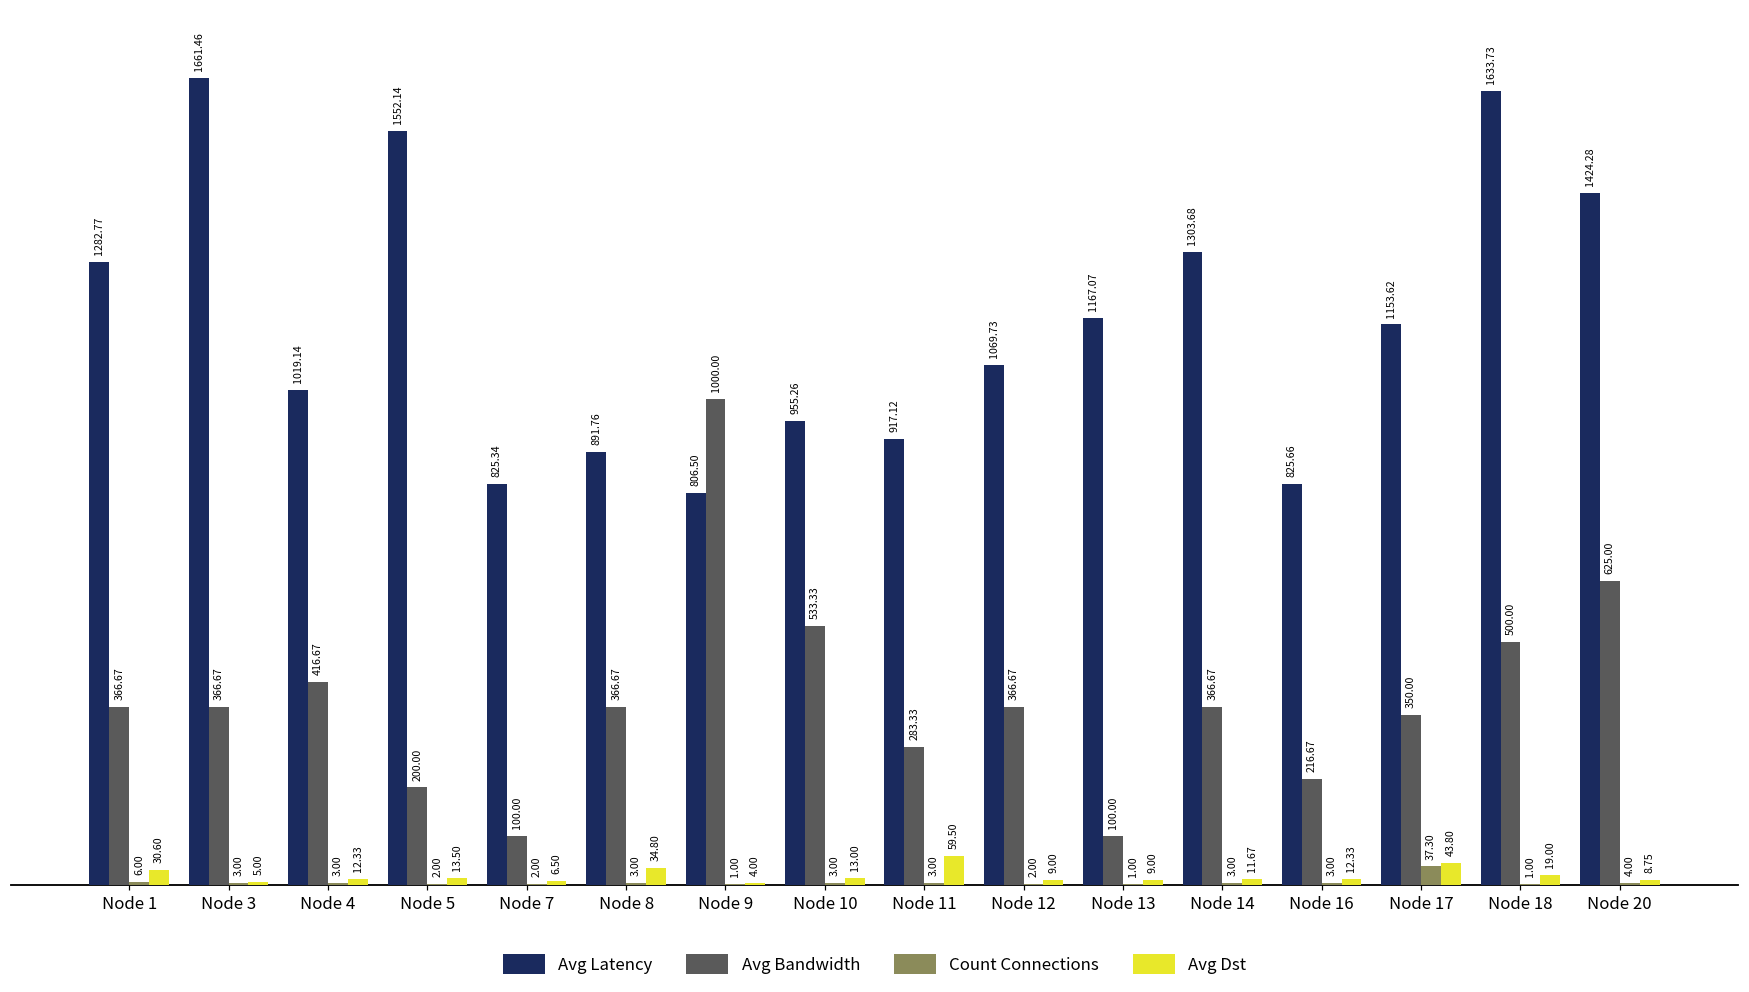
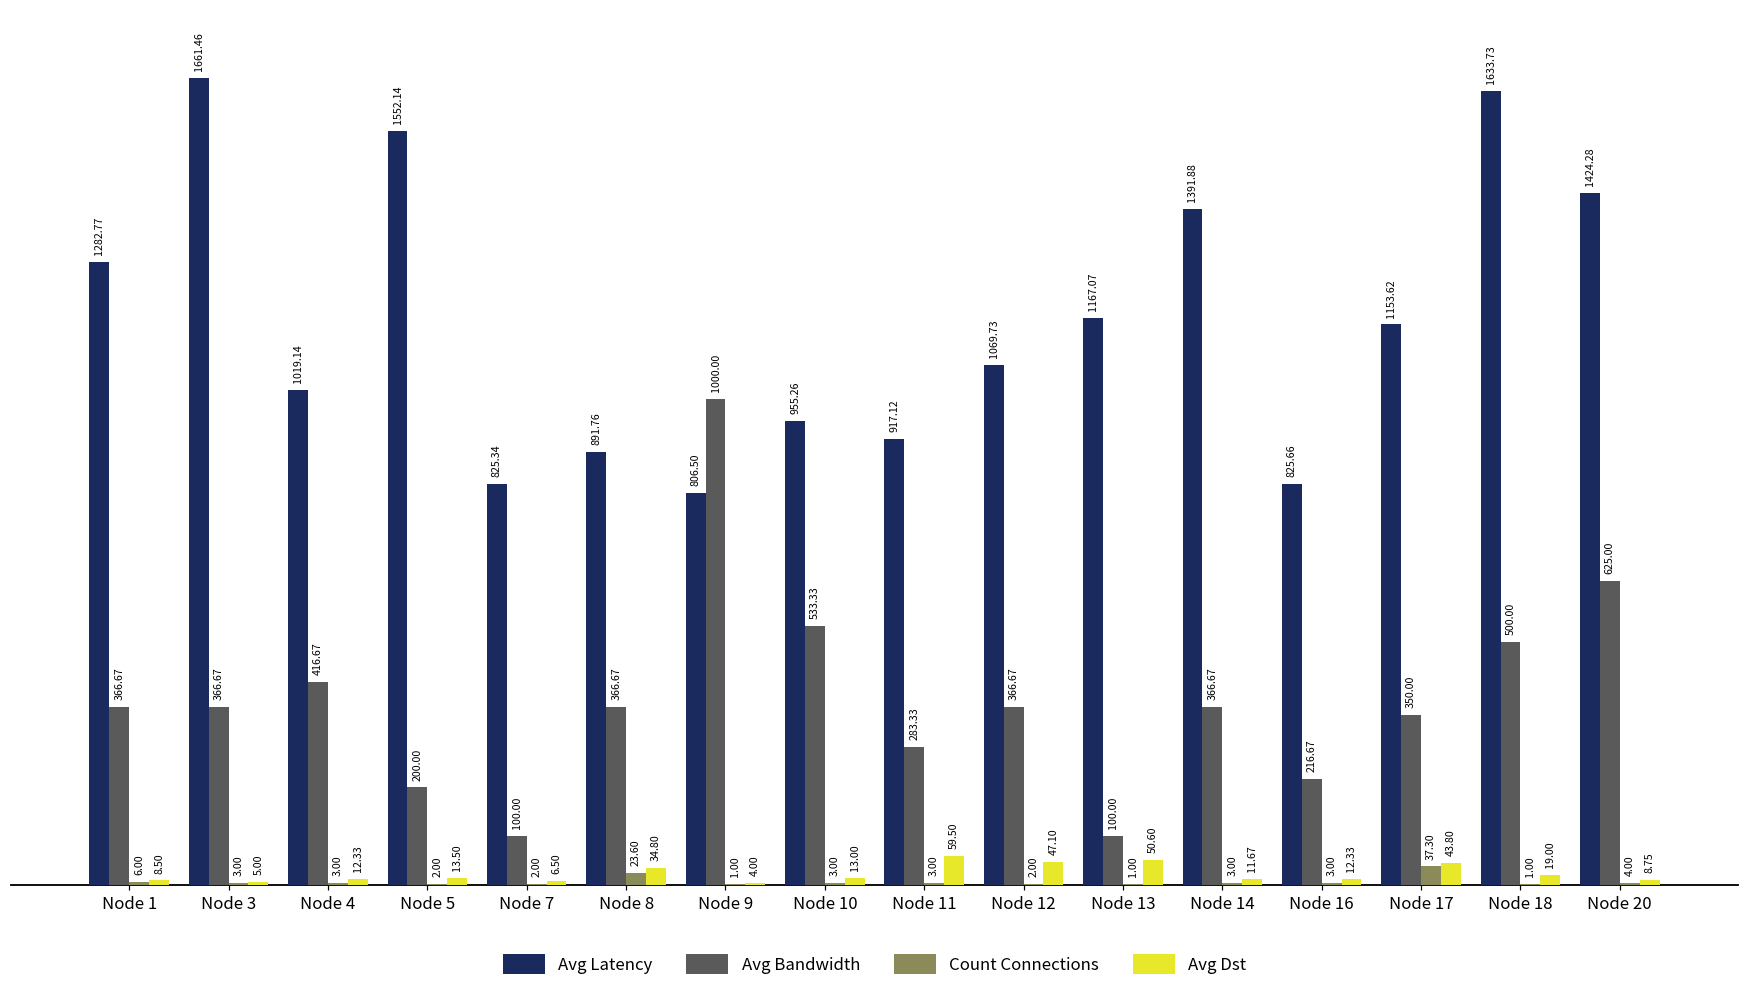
Avg Dst, Node 1: 30.60 -> 8.50
Count Connections, Node 8: 3.00 -> 23.60
Avg Dst, Node 12: 9.00 -> 47.10
Avg Dst, Node 13: 9.00 -> 50.60
Avg Latency, Node 14: 1303.68 -> 1391.88
